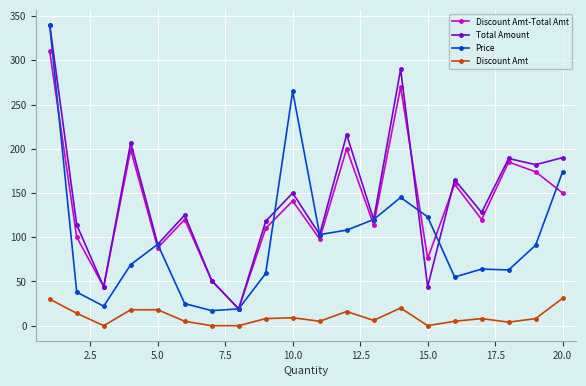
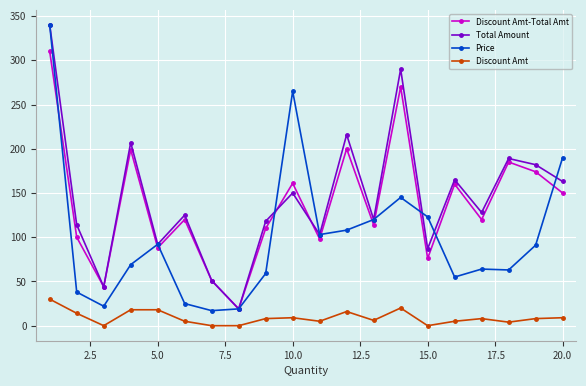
Discount Amt-Total Amt, 10.0: 140 -> 160
Total Amount, 15.0: 40 -> 90
Total Amount, 20.0: 190 -> 160
Price, 20.0: 170 -> 190
Discount Amt, 20.0: 30 -> 10
